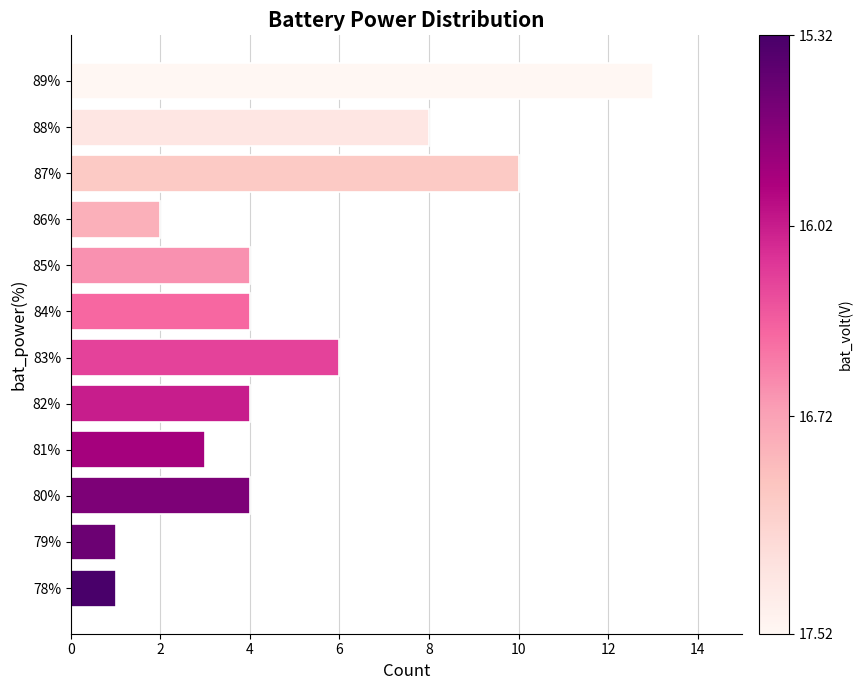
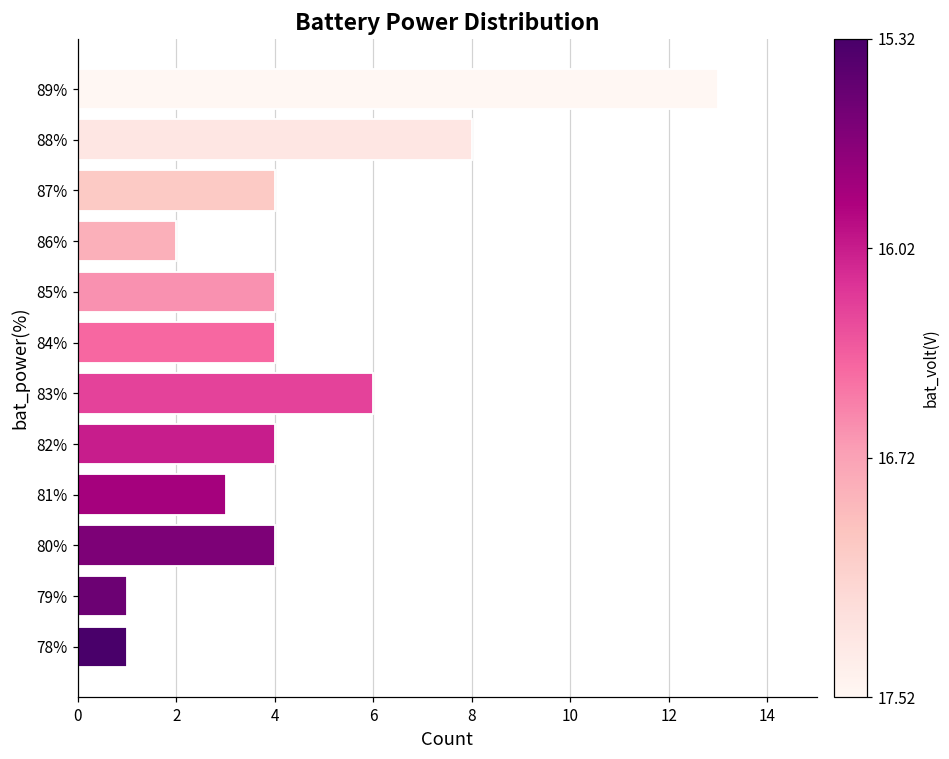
87%: 10 -> 4
